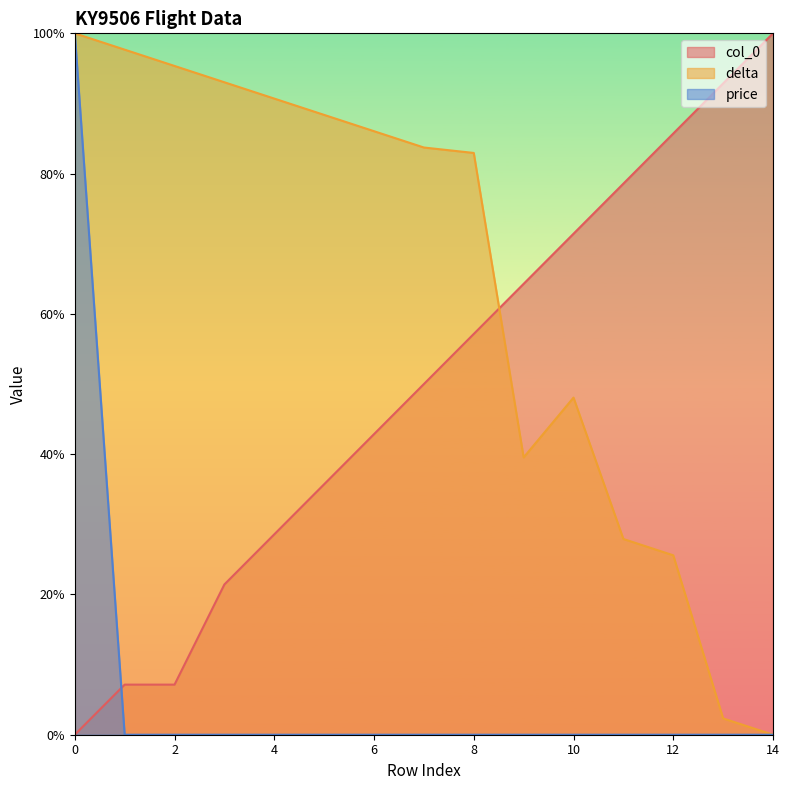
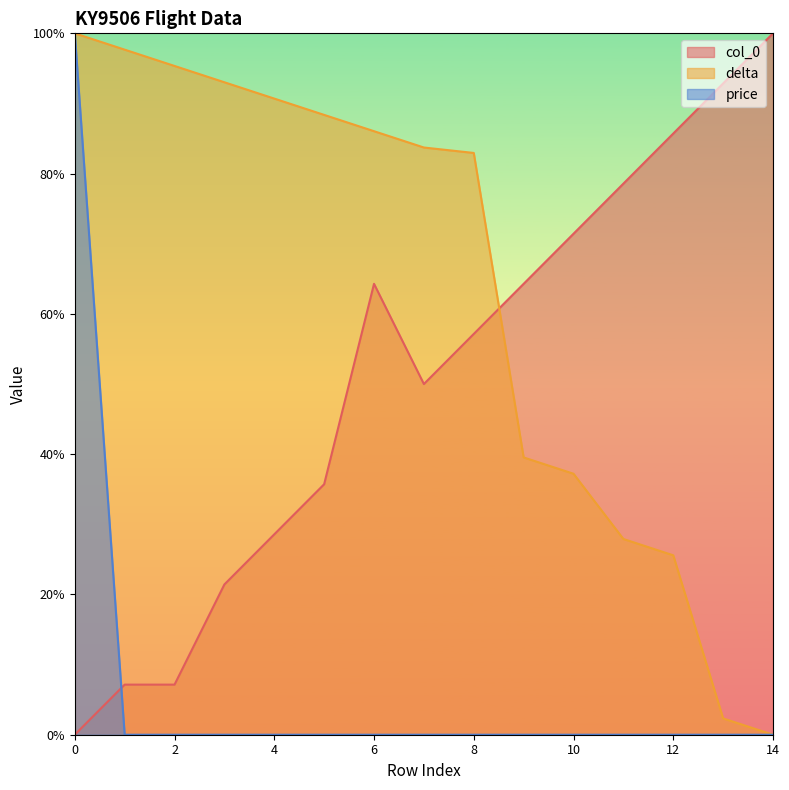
col_0, 6: 43% -> 64%
delta, 10: 48% -> 37%
